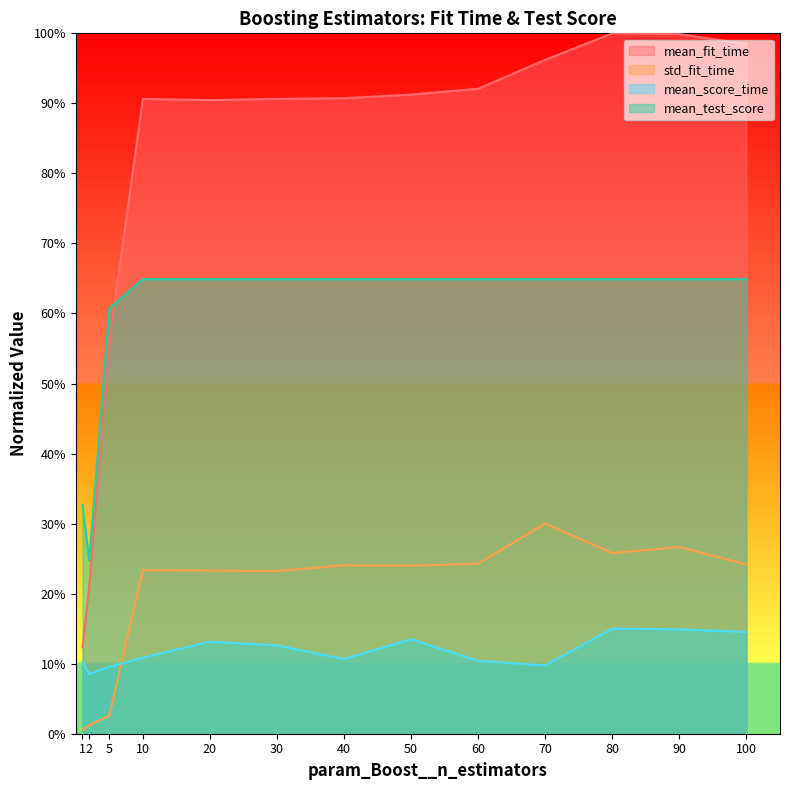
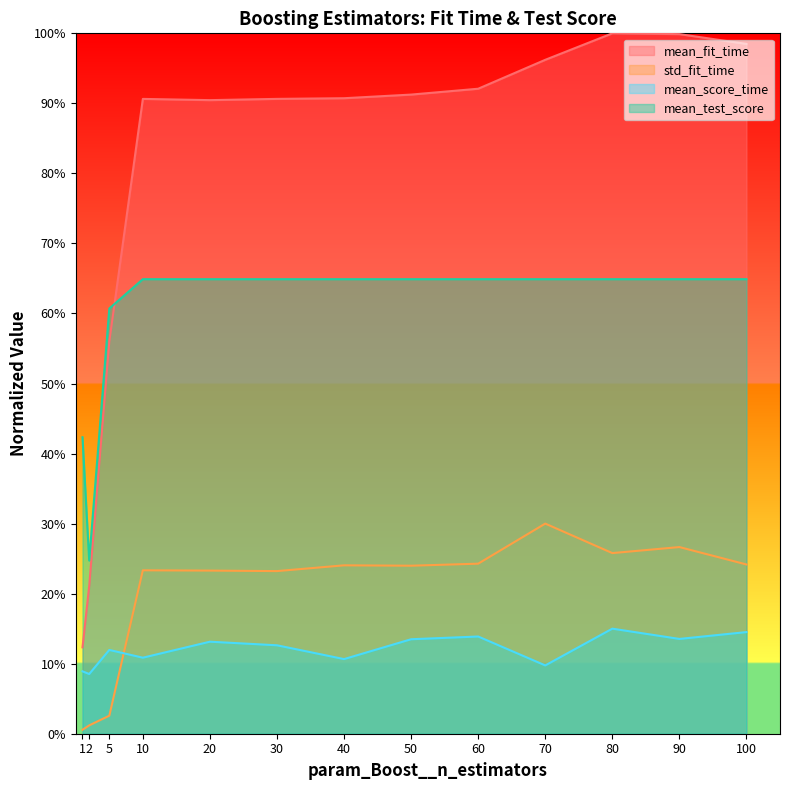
mean_score_time, 1: 10% -> 9%
mean_test_score, 1: 33% -> 42%
mean_score_time, 5: 10% -> 12%
mean_score_time, 60: 10% -> 14%
mean_score_time, 90: 15% -> 14%
